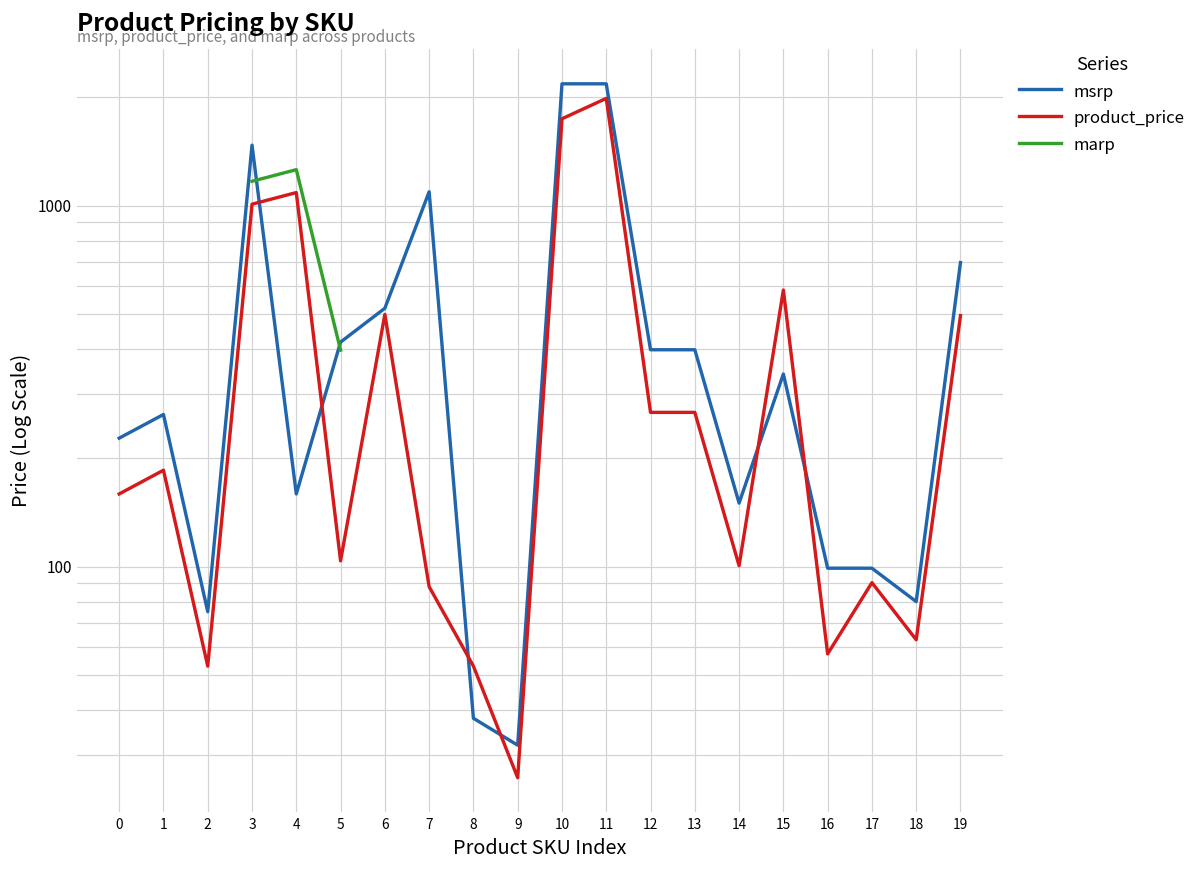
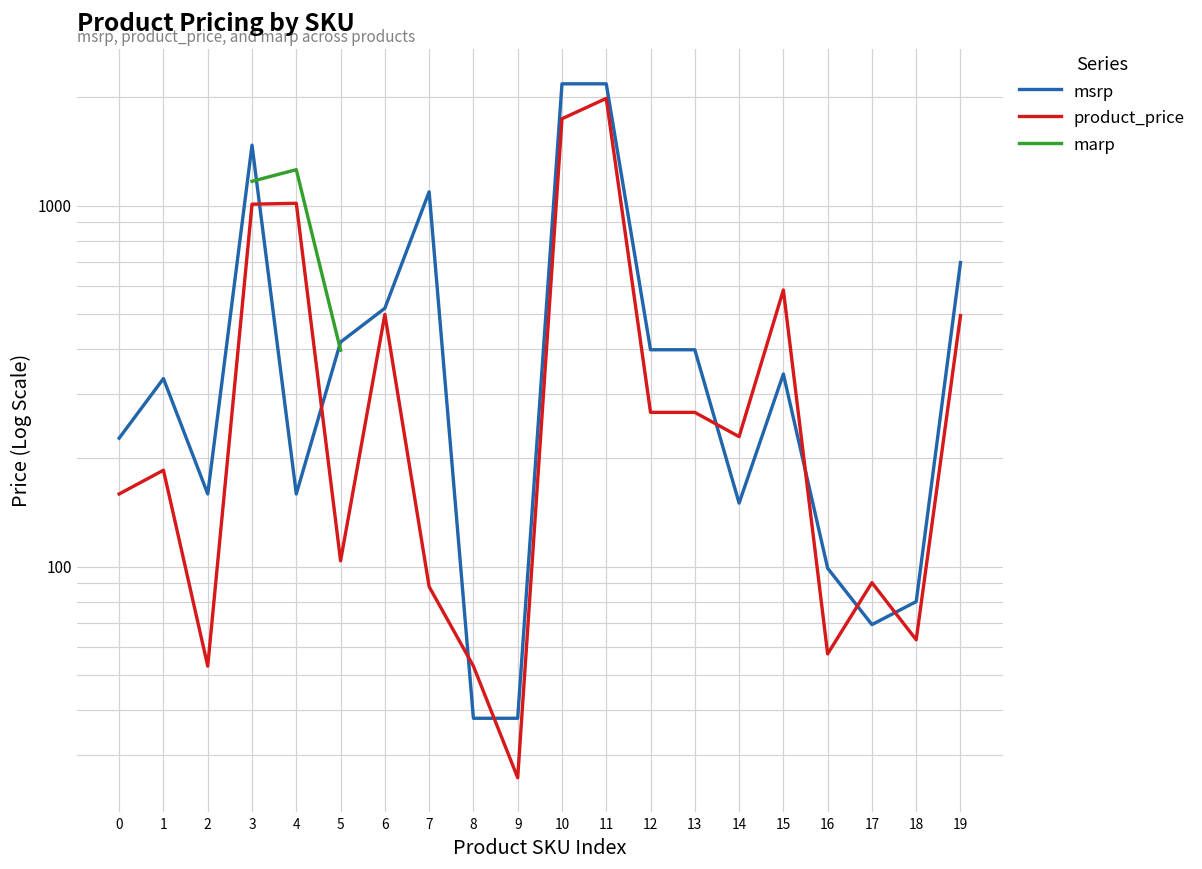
msrp, 1: 260 -> 330
msrp, 2: 75 -> 160
product_price, 4: 1090 -> 1020
msrp, 9: 32 -> 38
product_price, 14: 101 -> 230
msrp, 17: 99 -> 69
